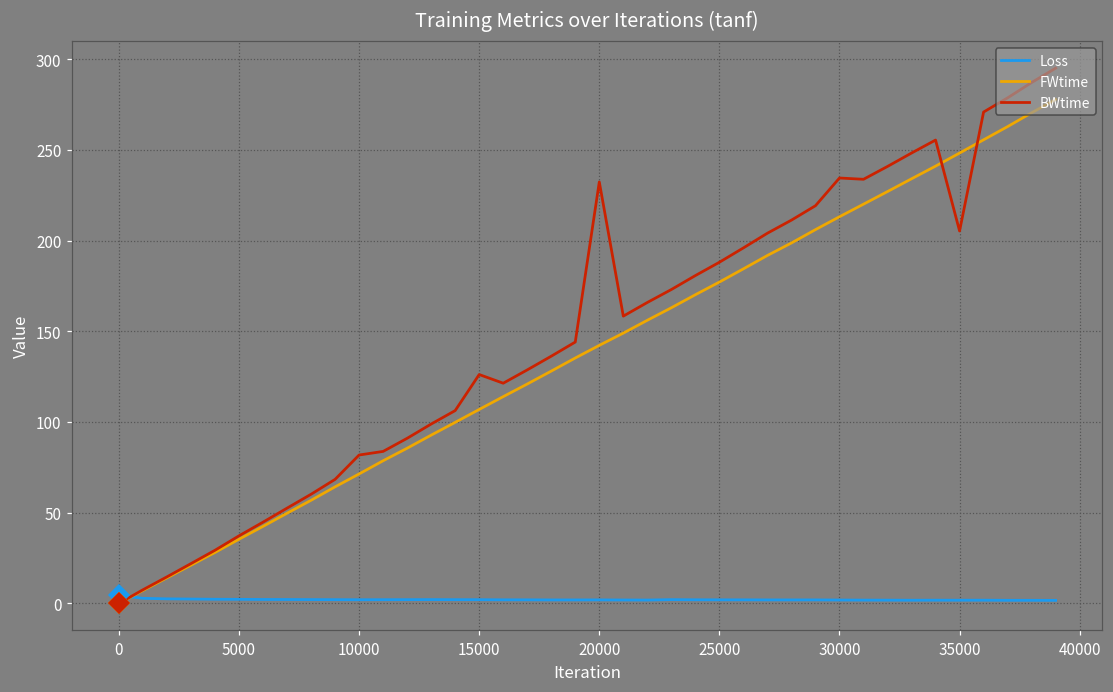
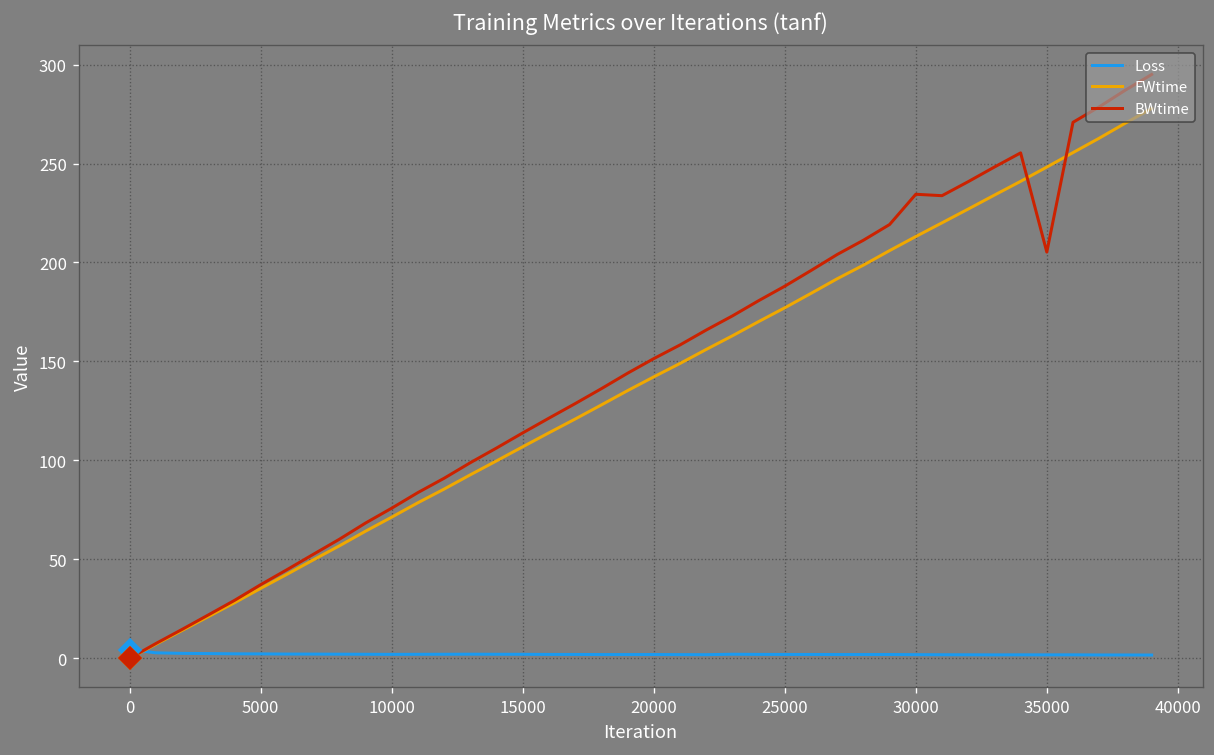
BWtime, 10000: 82 -> 76
BWtime, 15000: 126 -> 114
BWtime, 20000: 232 -> 151
